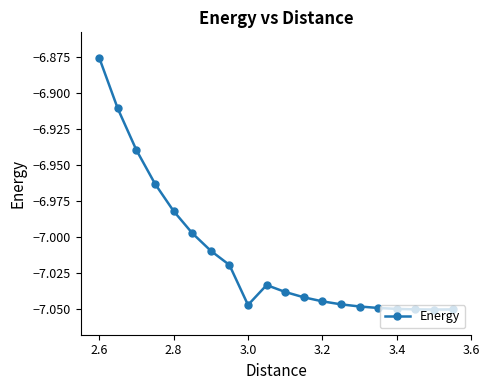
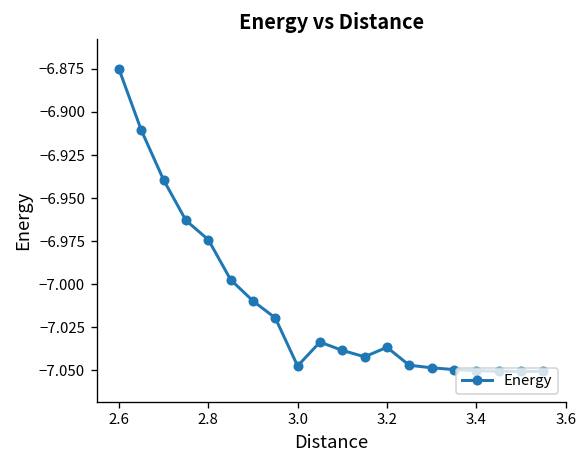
2.8: -6.982 -> -6.974
3.2: -7.045 -> -7.037
